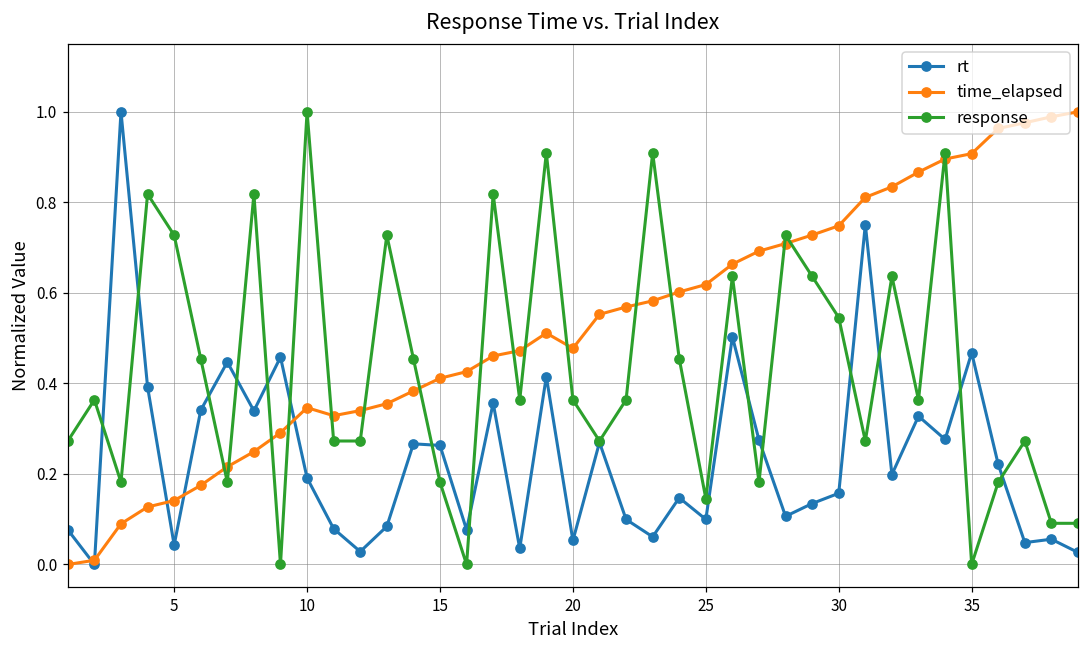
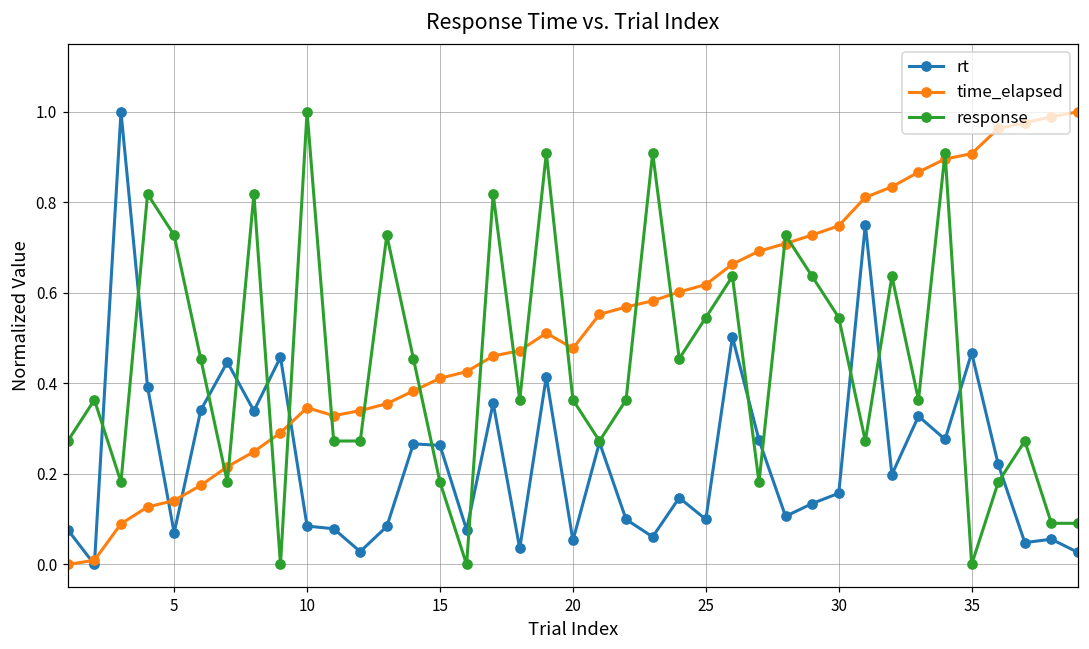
rt, 5: 0.04 -> 0.07
rt, 10: 0.19 -> 0.08
response, 25: 0.15 -> 0.55
